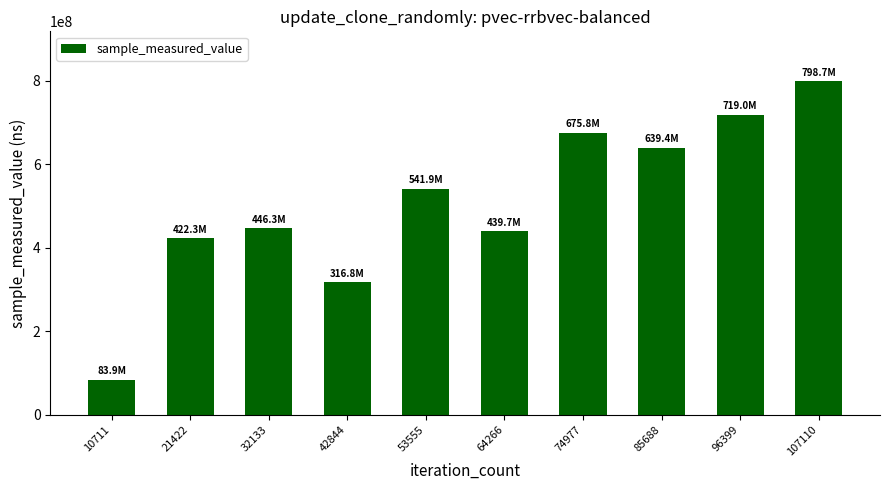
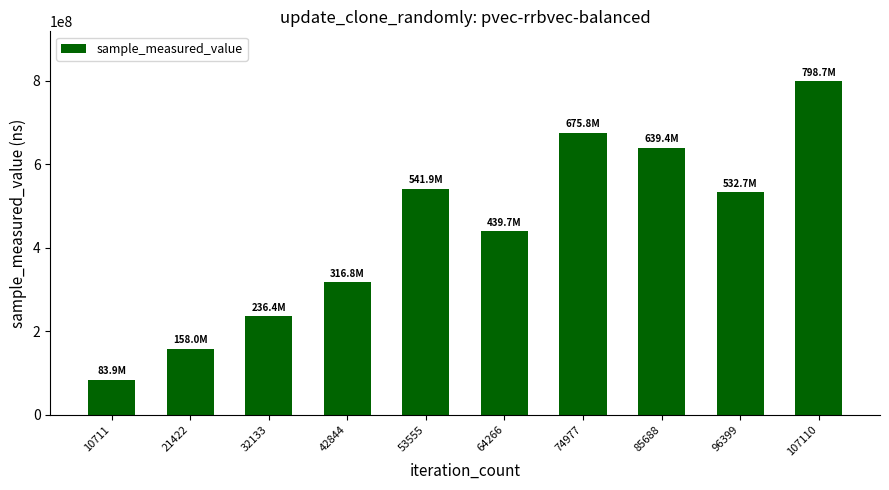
21422: 422.3M -> 158.0M
32133: 446.3M -> 236.4M
96399: 719.0M -> 532.7M
